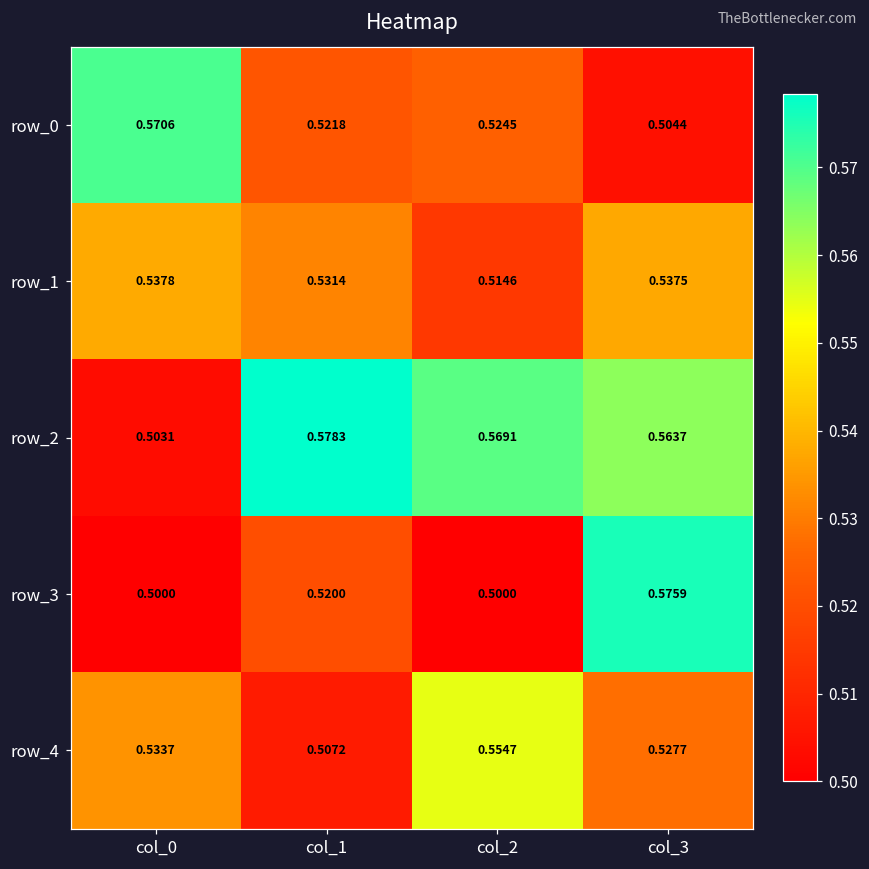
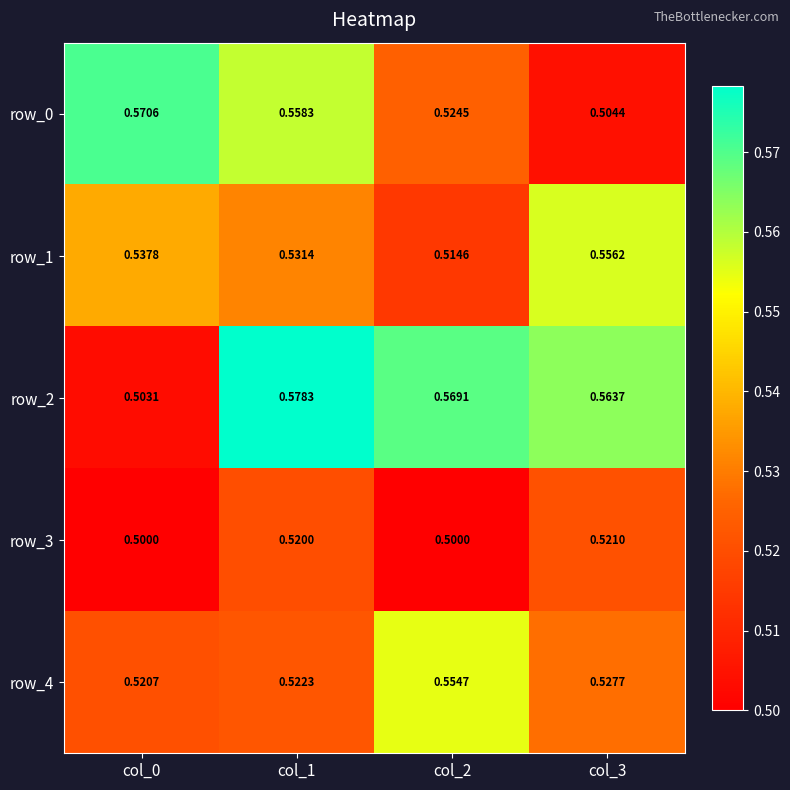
row_0, col_1: 0.5218 -> 0.5583
row_1, col_3: 0.5375 -> 0.5562
row_3, col_3: 0.5759 -> 0.5210
row_4, col_0: 0.5337 -> 0.5207
row_4, col_1: 0.5072 -> 0.5223
